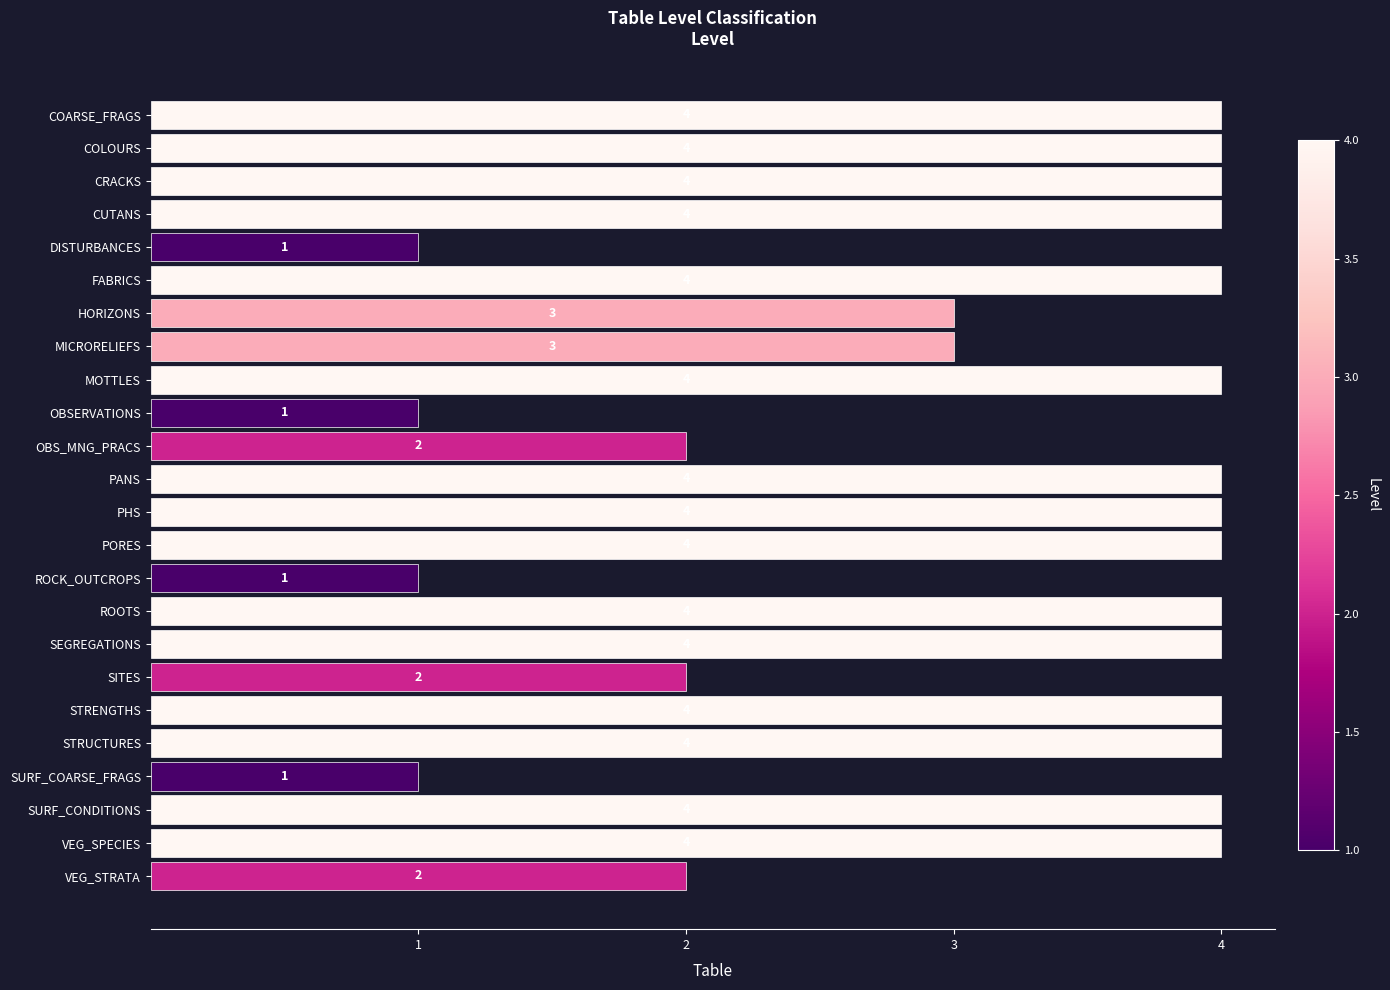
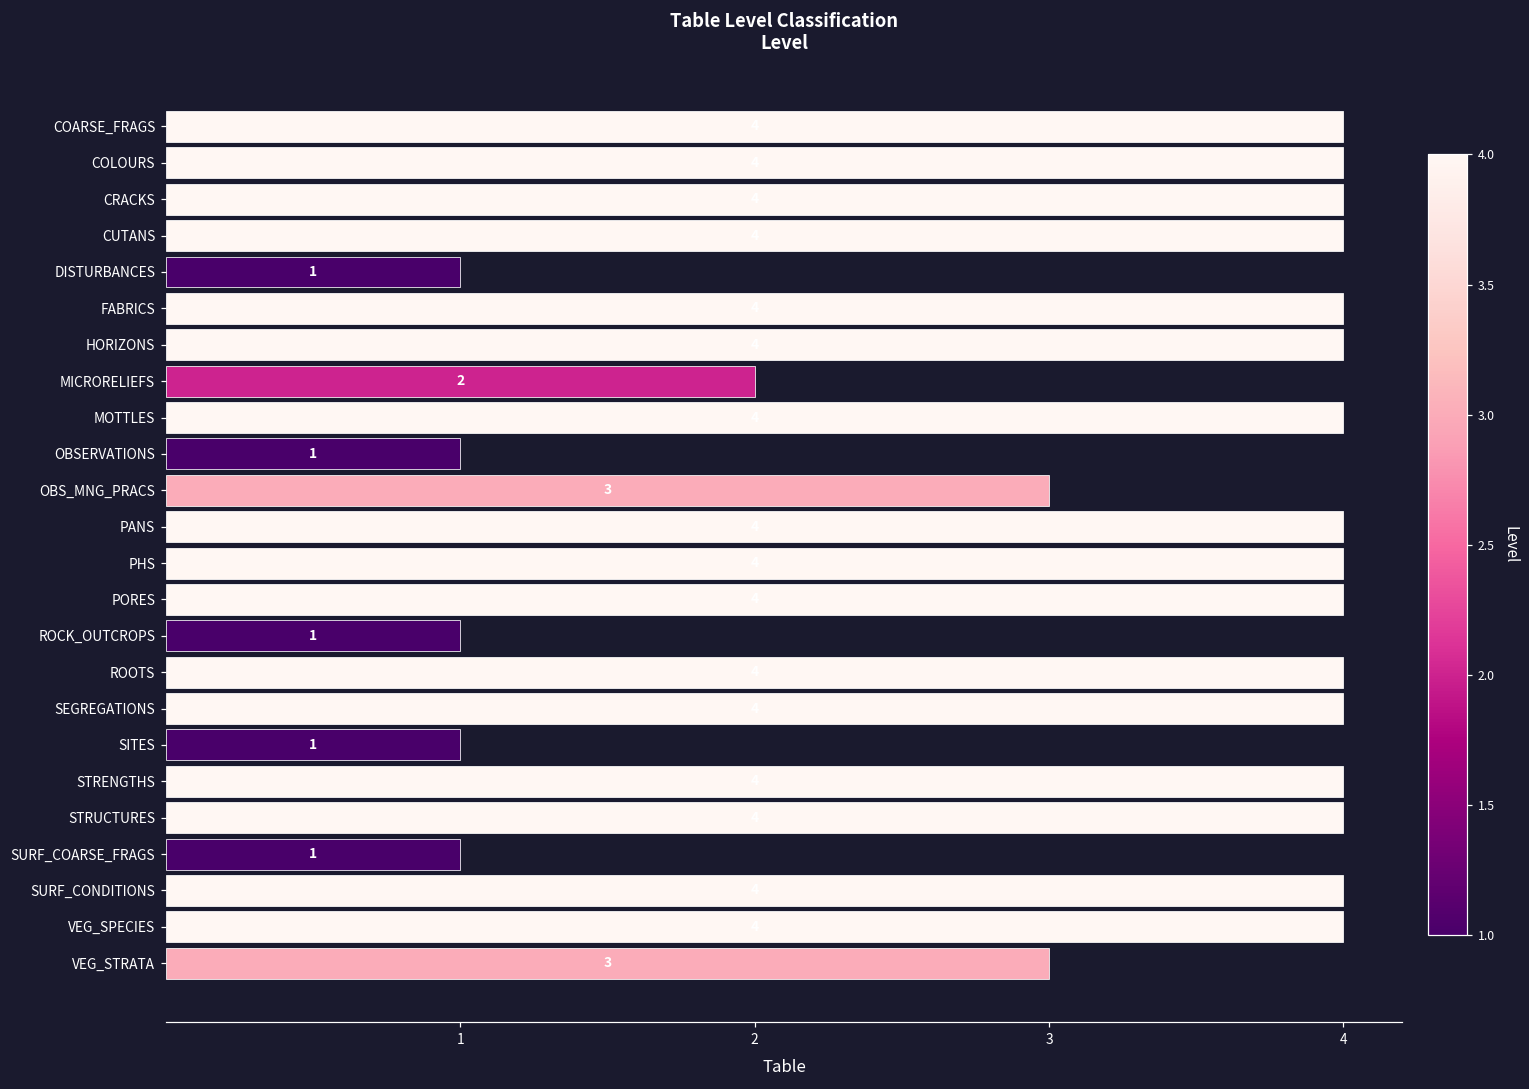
HORIZONS: 3 -> 4
MICRORELIEFS: 3 -> 2
OBS_MNG_PRACS: 2 -> 3
SITES: 2 -> 1
VEG_STRATA: 2 -> 3
